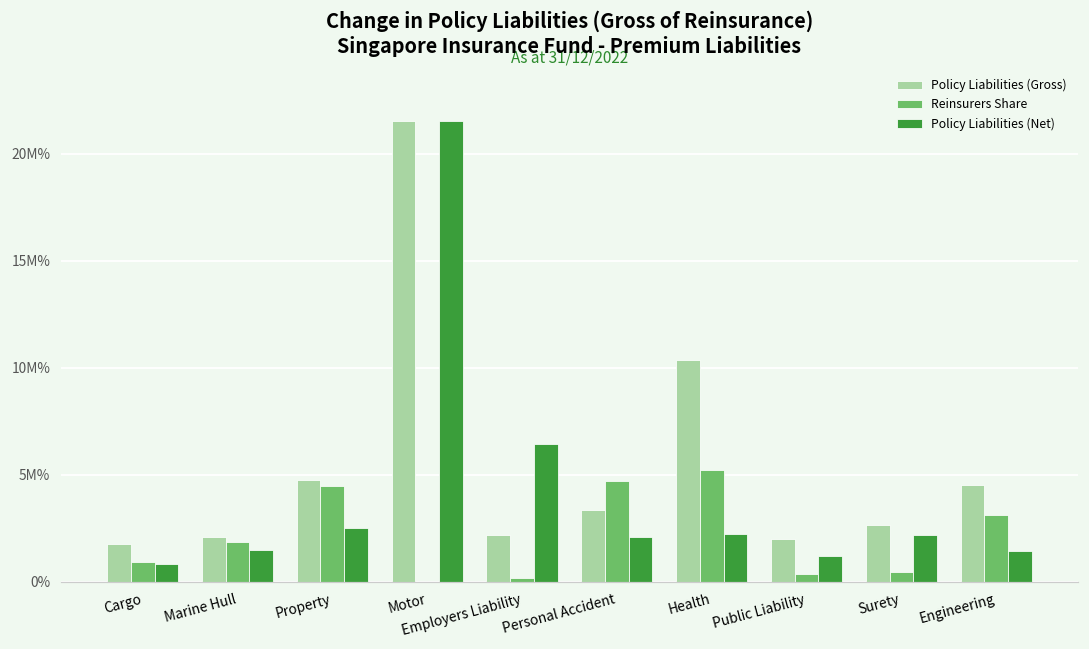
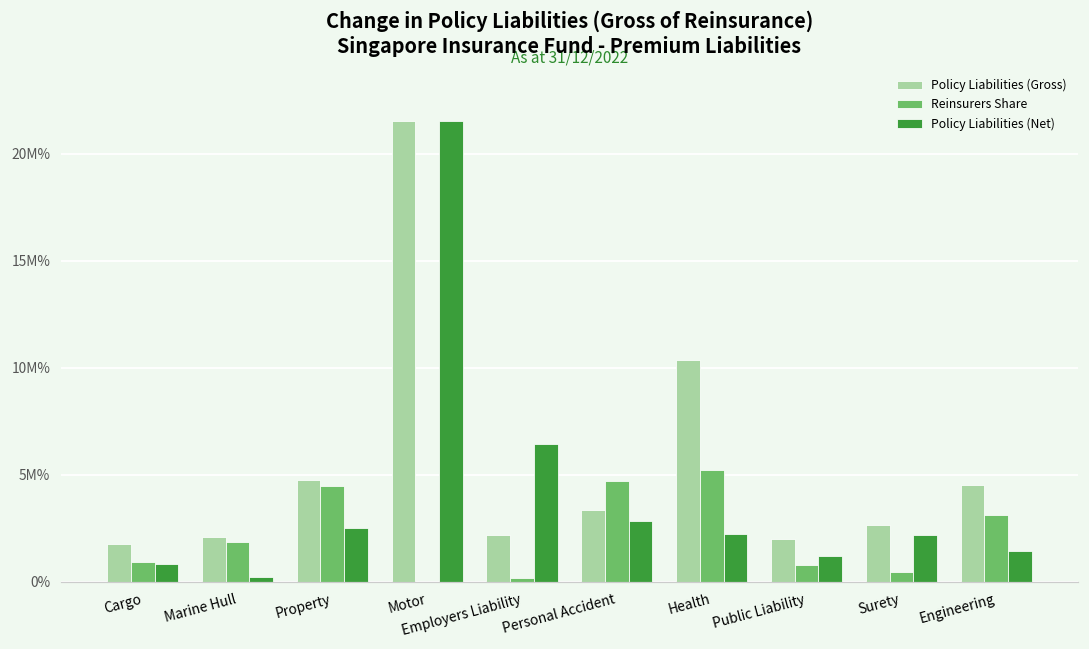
Policy Liabilities (Net), Marine Hull: 1.5M% -> 0.2M%
Policy Liabilities (Net), Personal Accident: 2.1M% -> 2.8M%
Reinsurers Share, Public Liability: 0.4M% -> 0.8M%
